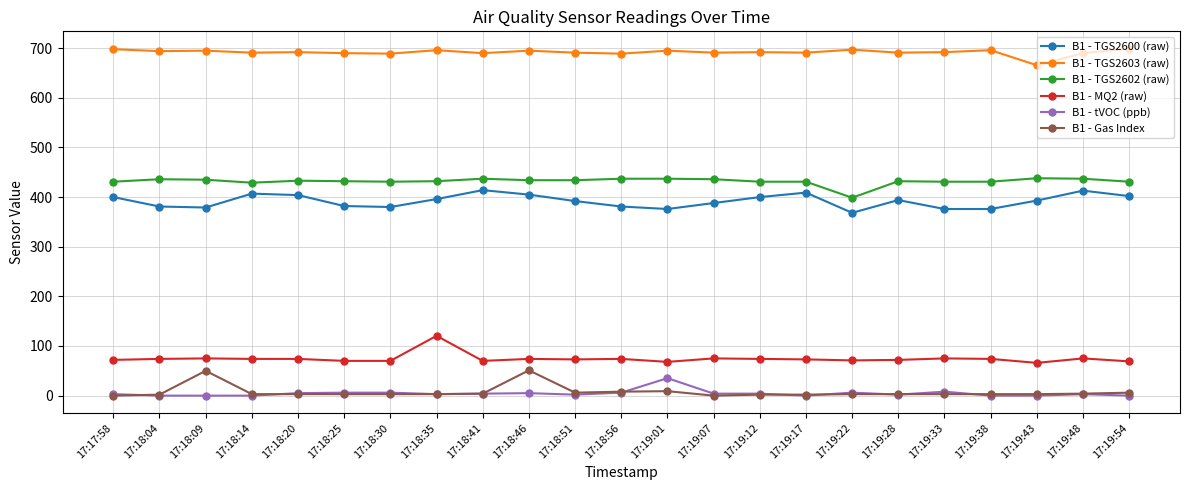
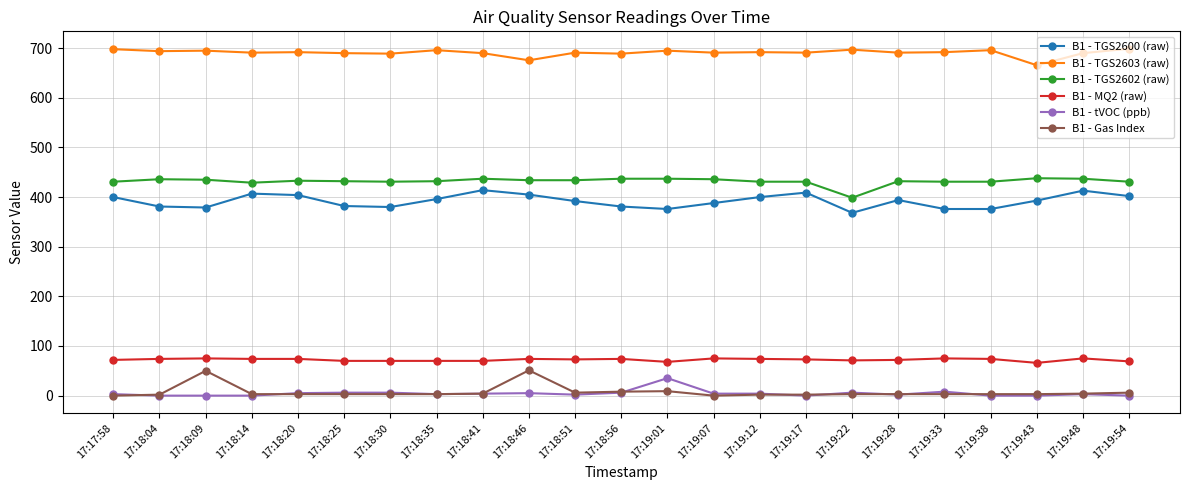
B1 - MQ2 (raw), 17:18:35: 120 -> 70
B1 - TGS2603 (raw), 17:18:46: 700 -> 680
